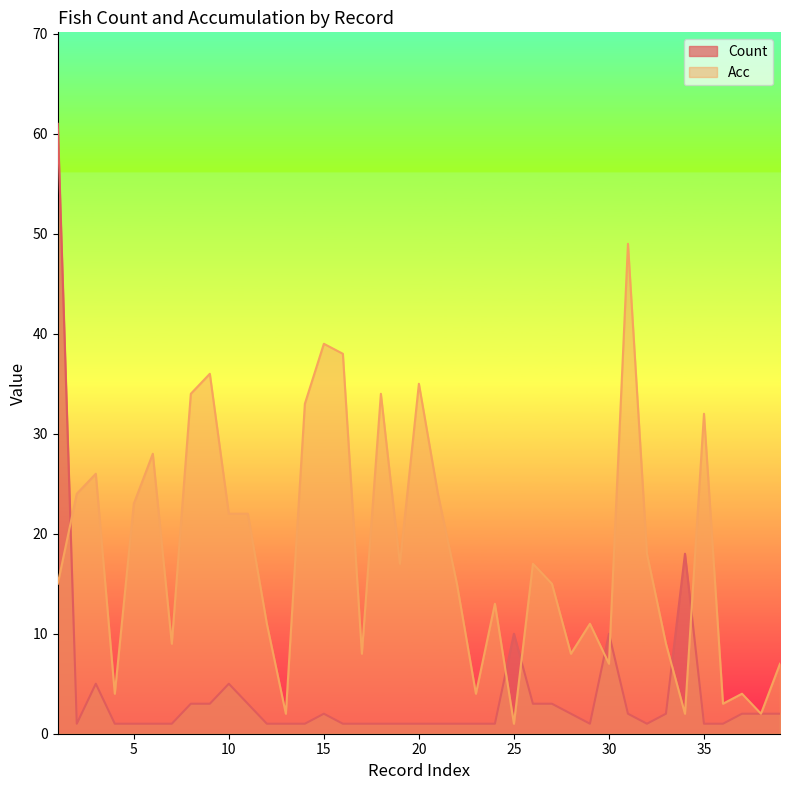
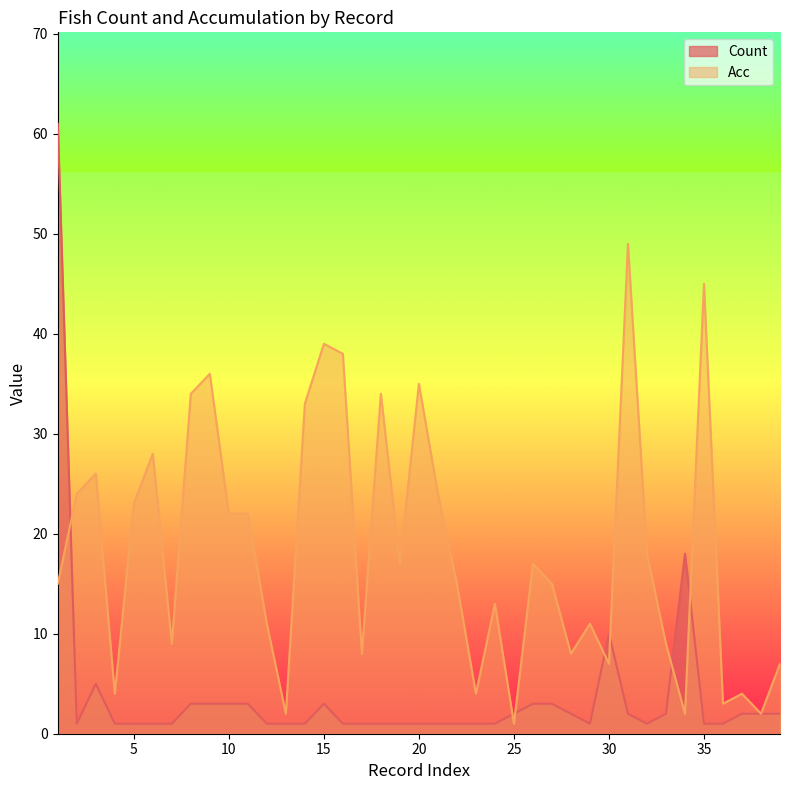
Count, 10: 5 -> 3
Count, 15: 2 -> 3
Count, 25: 10 -> 2
Acc, 35: 32 -> 45
